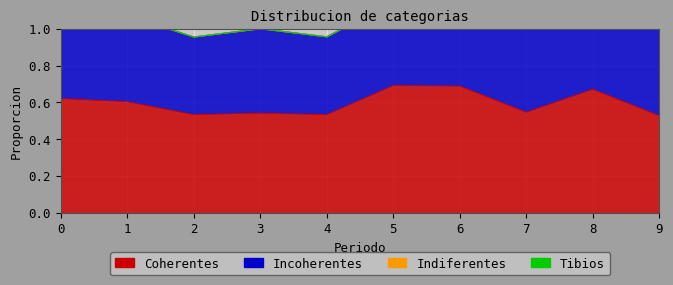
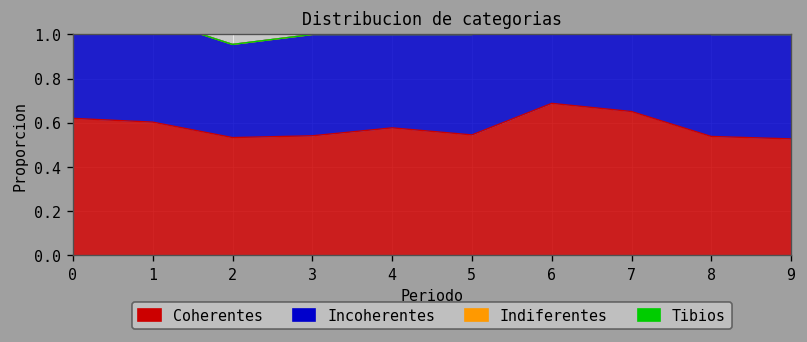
Coherentes, 4: 0.53 -> 0.58
Coherentes, 5: 0.69 -> 0.55
Coherentes, 7: 0.55 -> 0.65
Coherentes, 8: 0.67 -> 0.54
